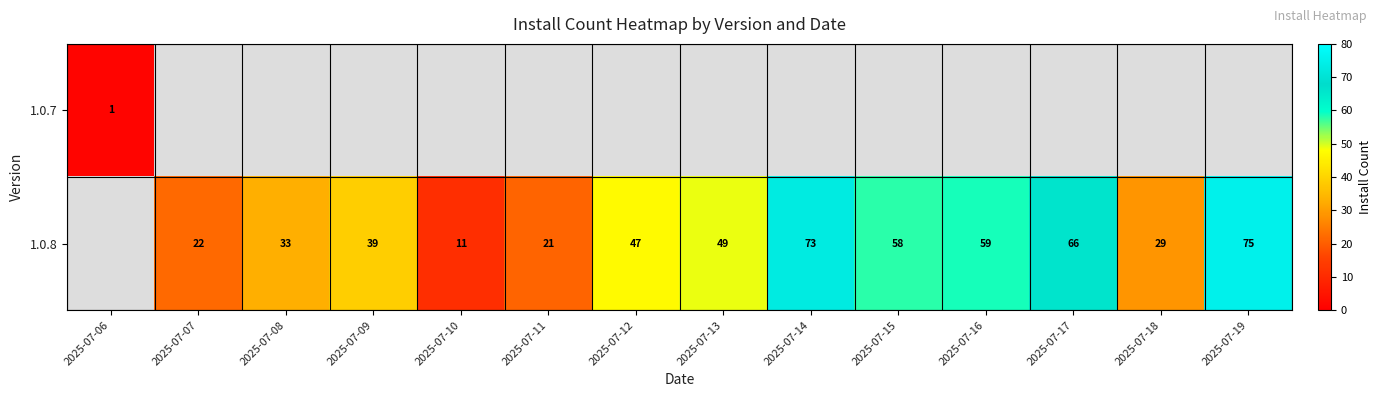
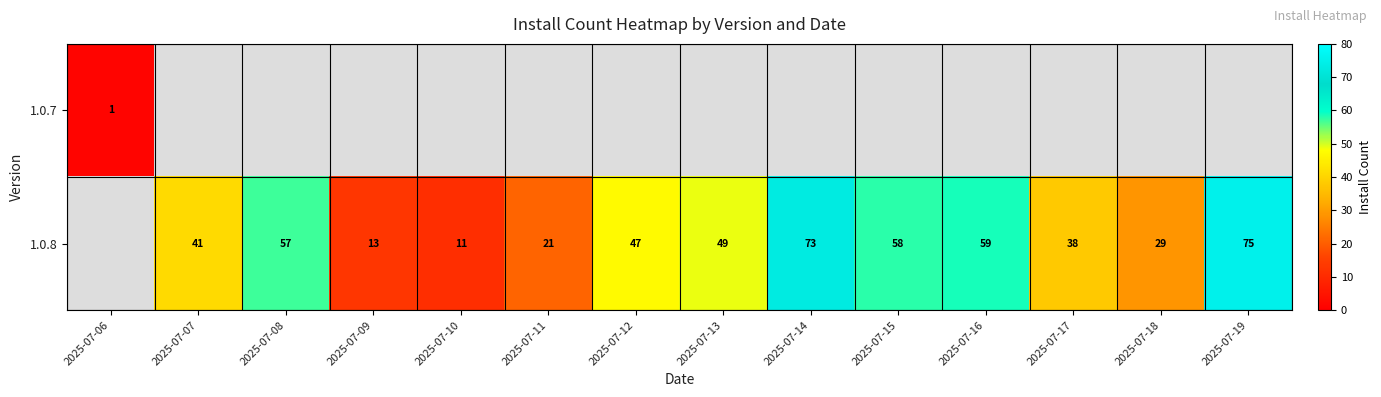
1.0.8, 2025-07-07: 22 -> 41
1.0.8, 2025-07-08: 33 -> 57
1.0.8, 2025-07-09: 39 -> 13
1.0.8, 2025-07-17: 66 -> 38
